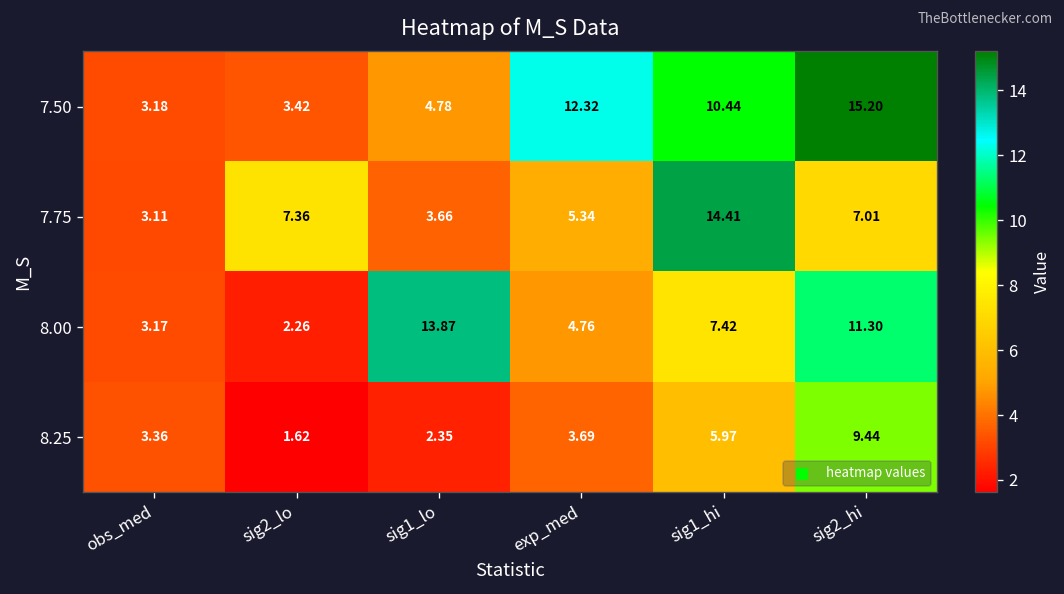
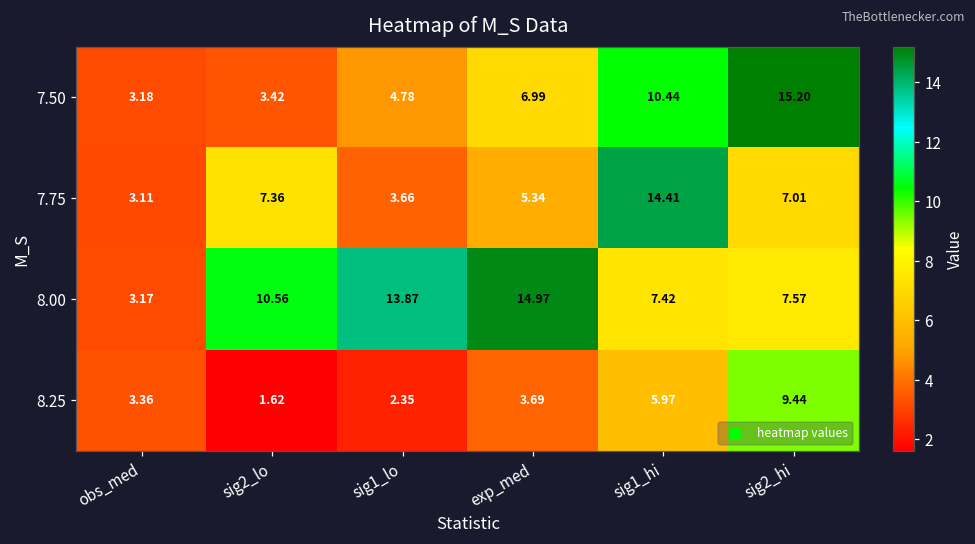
7.50, exp_med: 12.32 -> 6.99
8.00, sig2_lo: 2.26 -> 10.56
8.00, exp_med: 4.76 -> 14.97
8.00, sig2_hi: 11.30 -> 7.57
